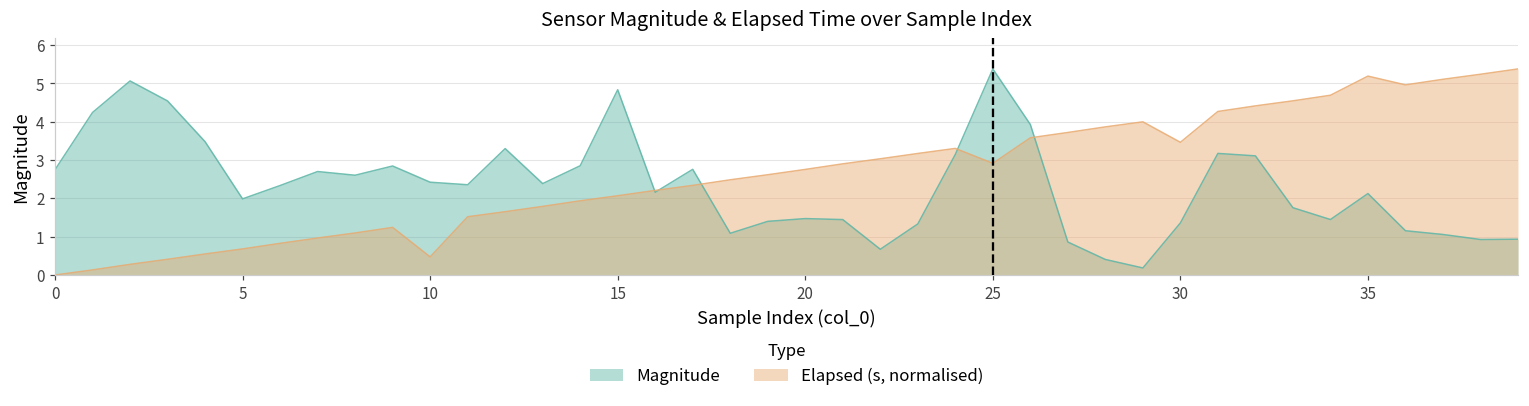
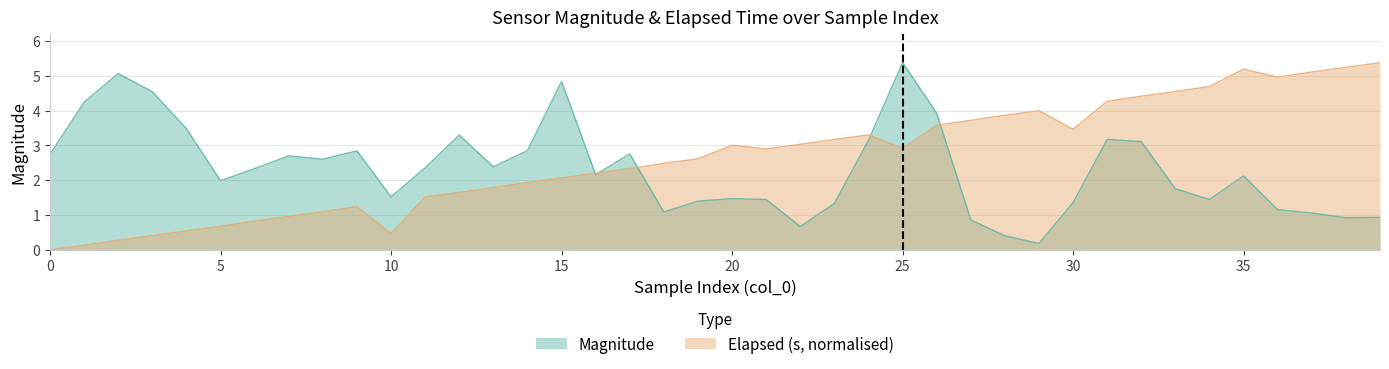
Magnitude, 10: 2.4 -> 1.5
Elapsed (s, normalised), 20: 2.8 -> 3.0
